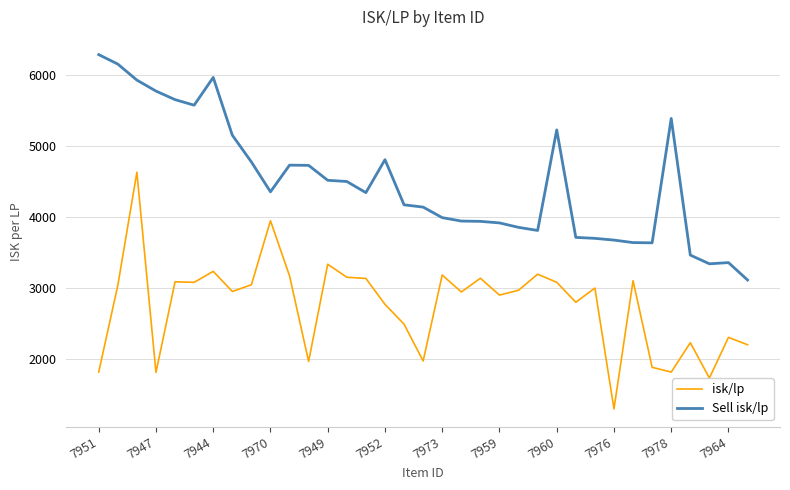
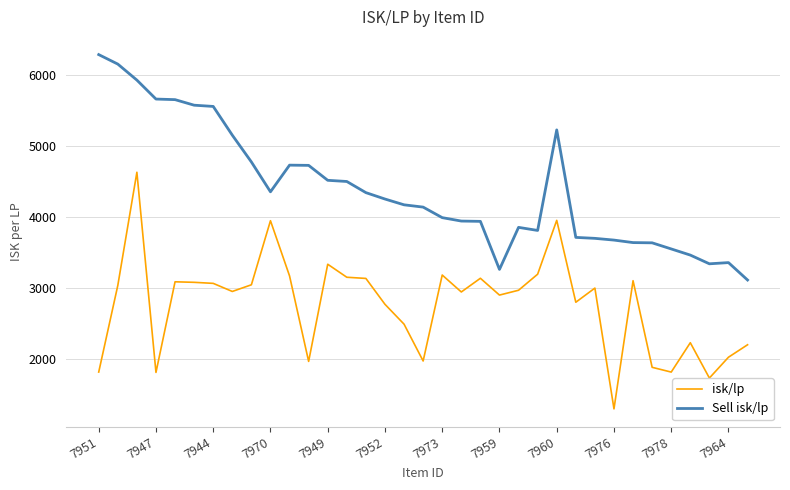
Sell isk/lp, 7947: 5800 -> 5700
isk/lp, 7944: 3200 -> 3100
Sell isk/lp, 7944: 6000 -> 5600
Sell isk/lp, 7952: 4800 -> 4200
Sell isk/lp, 7959: 3900 -> 3300
isk/lp, 7960: 3100 -> 3900
Sell isk/lp, 7978: 5400 -> 3500
isk/lp, 7964: 2300 -> 2000
